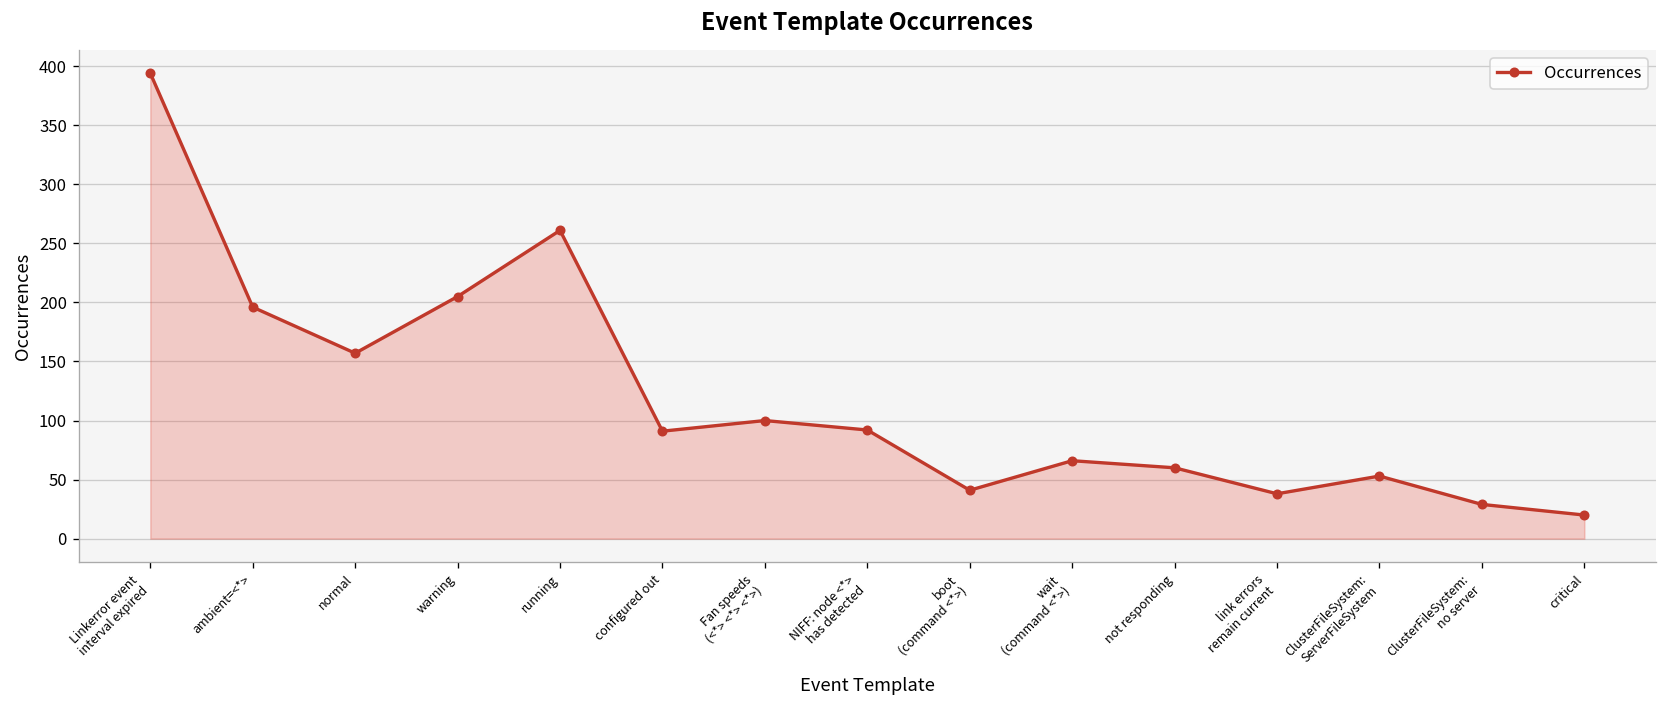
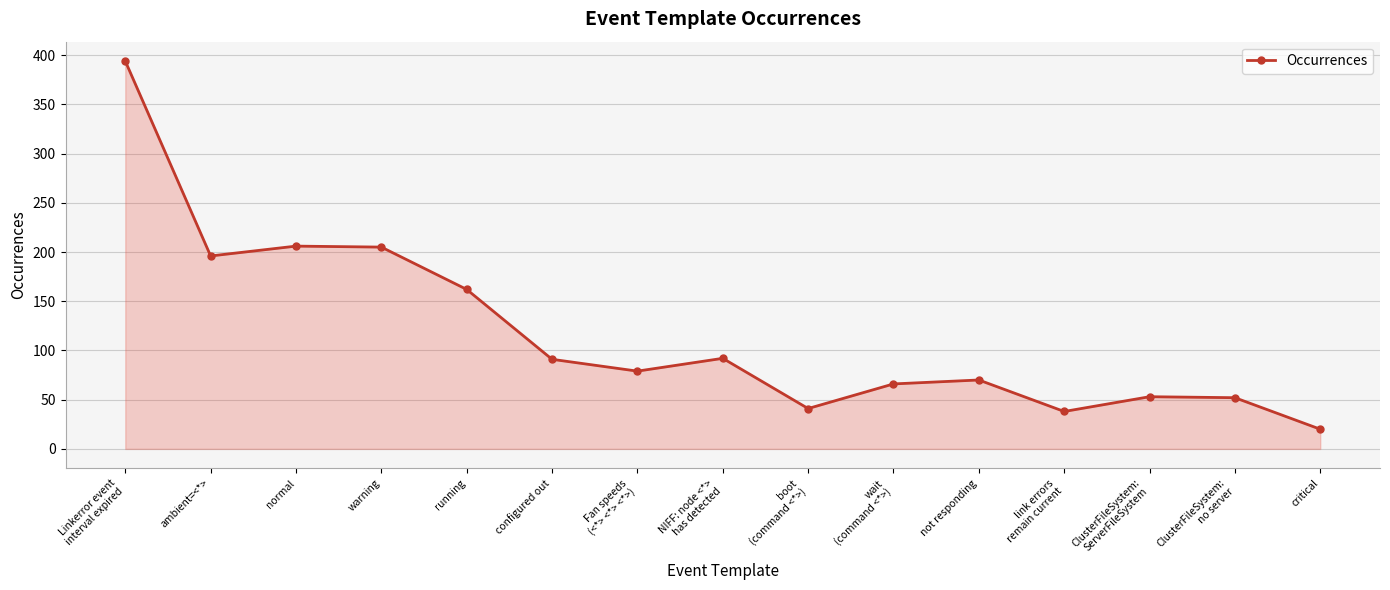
normal: 160 -> 210
running: 260 -> 160
Fan speeds (<*> <*> <*>): 100 -> 80
not responding: 60 -> 70
ClusterFileSystem: no server: 30 -> 50
